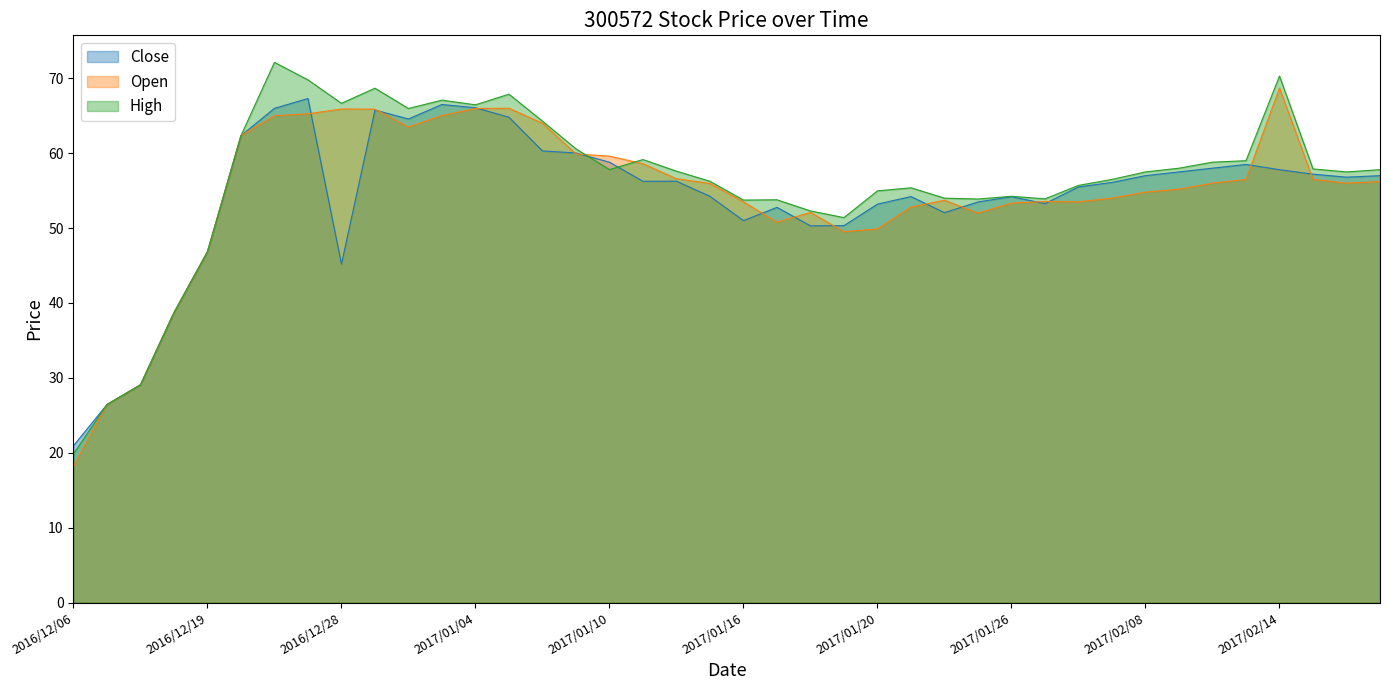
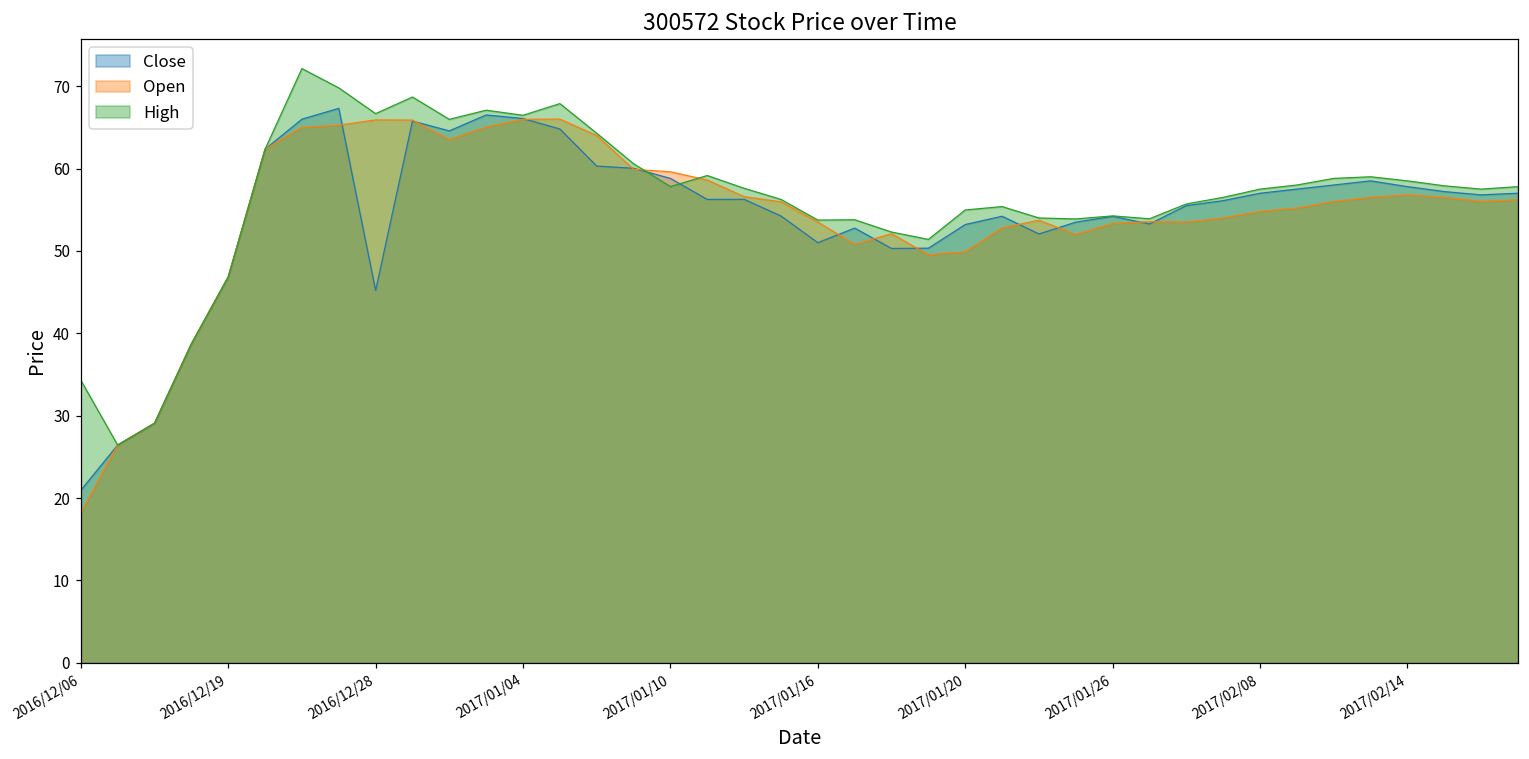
High, 2016/12/06: 20 -> 34
Open, 2017/02/14: 69 -> 57
High, 2017/02/14: 70 -> 59
